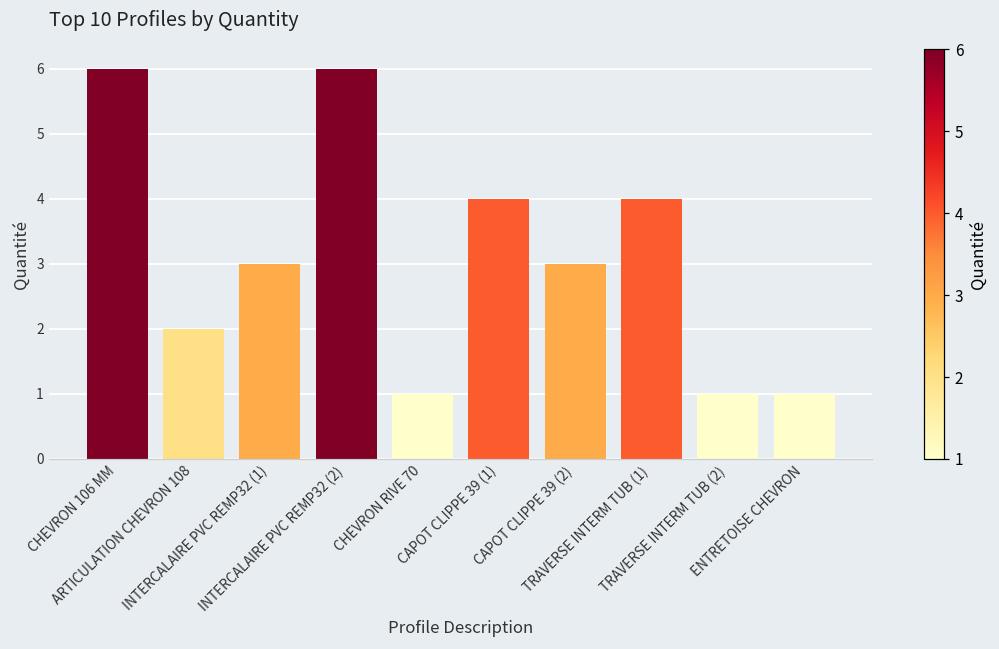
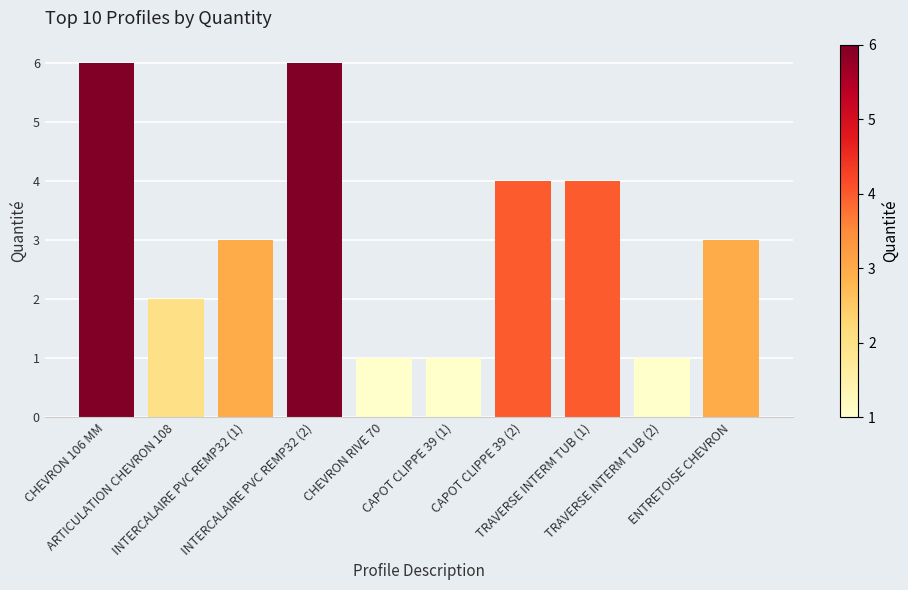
CAPOT CLIPPE 39 (1): 4 -> 1
CAPOT CLIPPE 39 (2): 3 -> 4
ENTRETOISE CHEVRON: 1 -> 3
